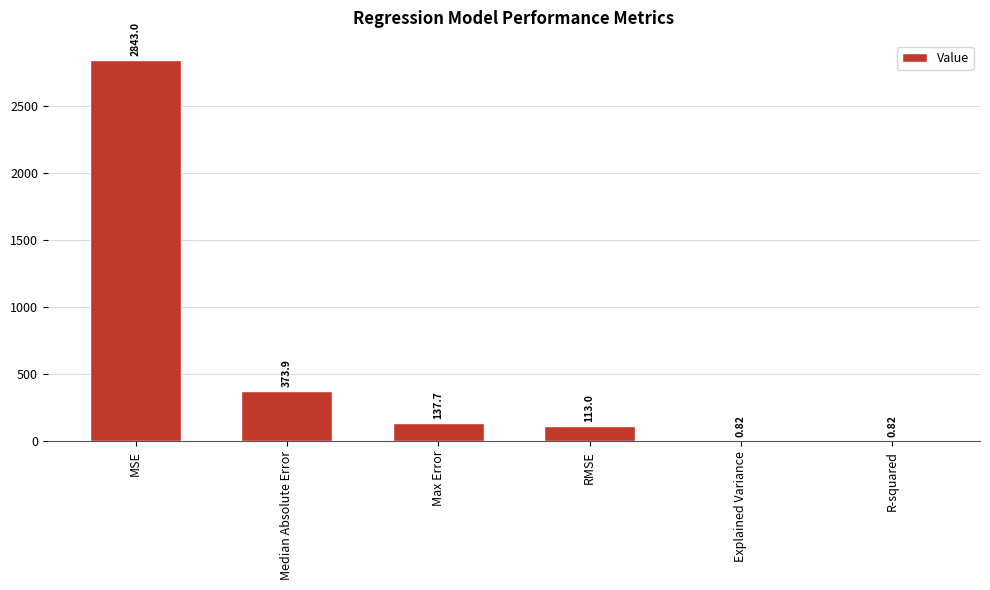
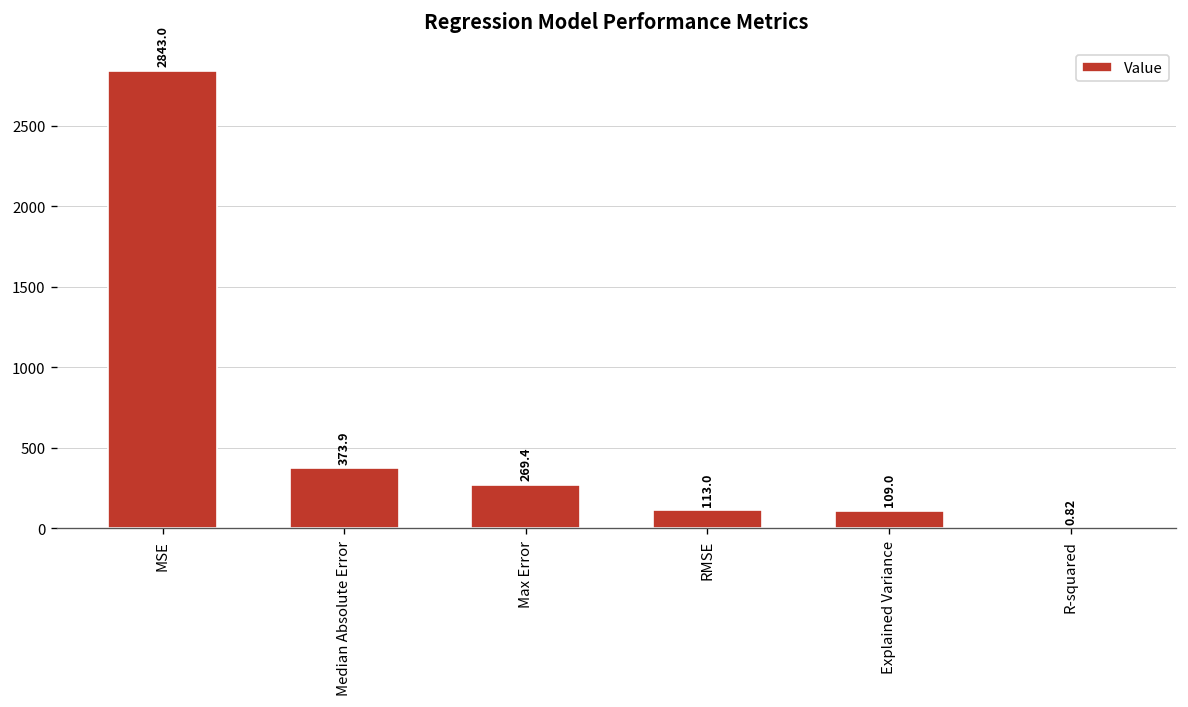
Max Error: 137.7 -> 269.4
Explained Variance: 0.82 -> 109.0
